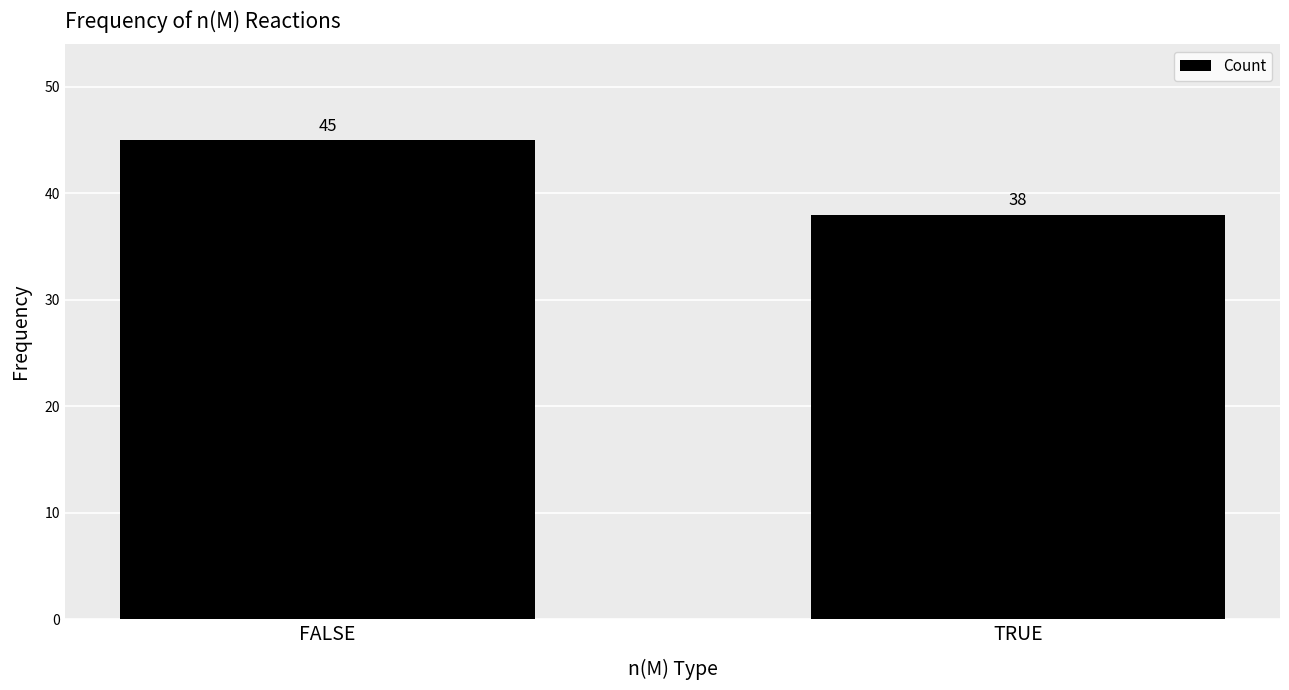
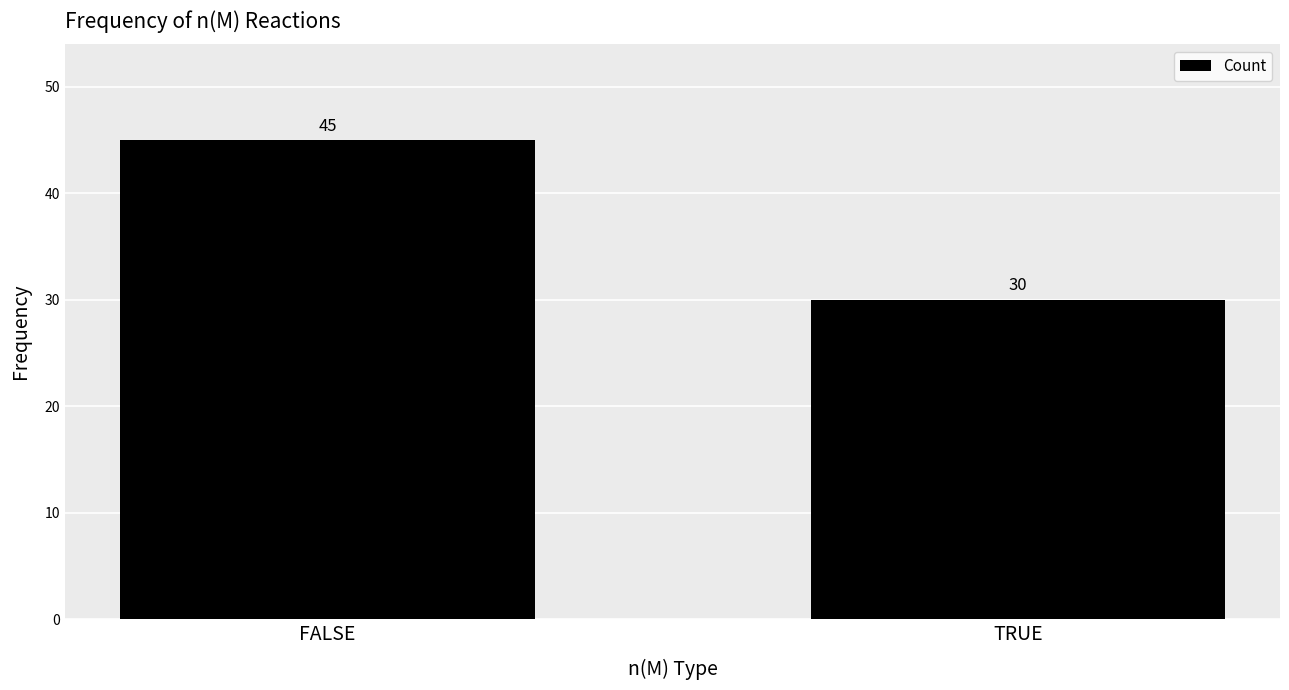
TRUE: 38 -> 30
